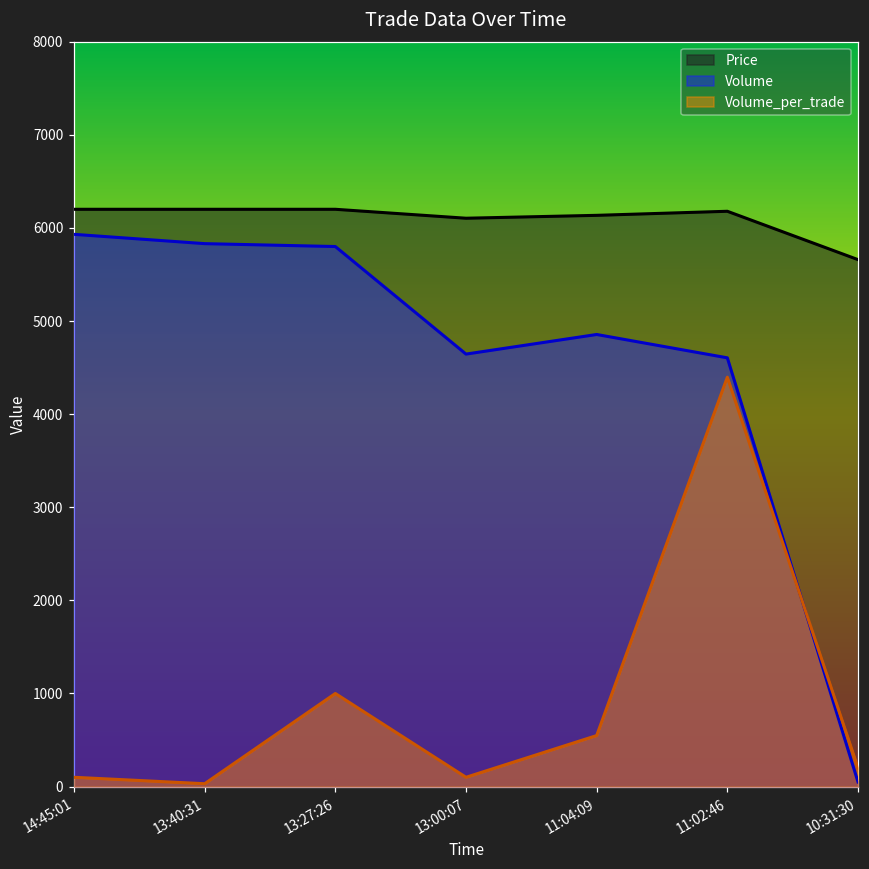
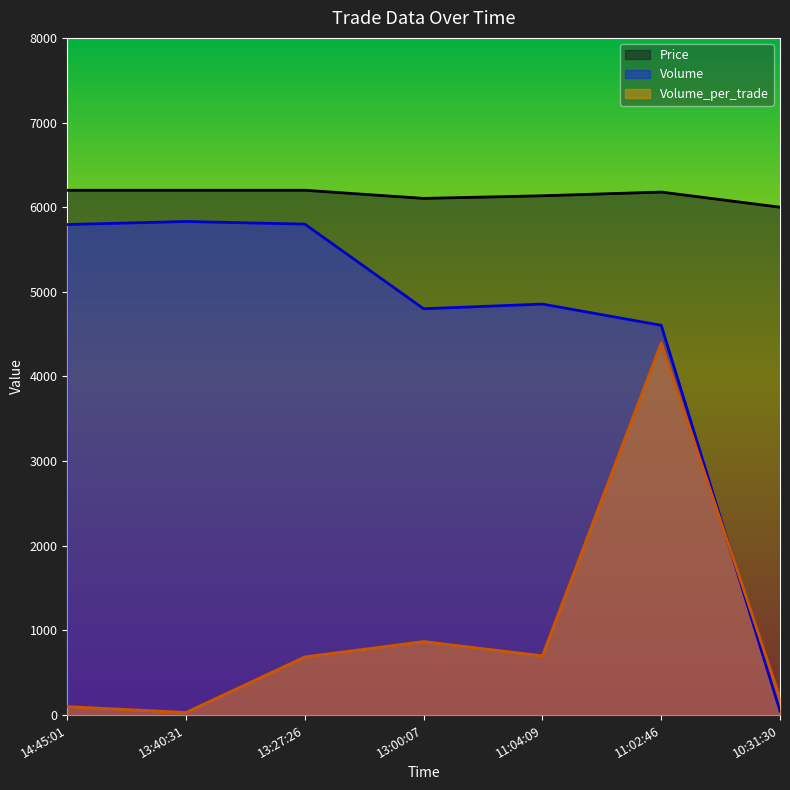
Volume, 14:45:01: 5900 -> 5800
Volume_per_trade, 13:27:26: 1000 -> 700
Volume, 13:00:07: 4600 -> 4800
Volume_per_trade, 13:00:07: 100 -> 900
Volume_per_trade, 11:04:09: 500 -> 700
Price, 10:31:30: 5700 -> 6000
